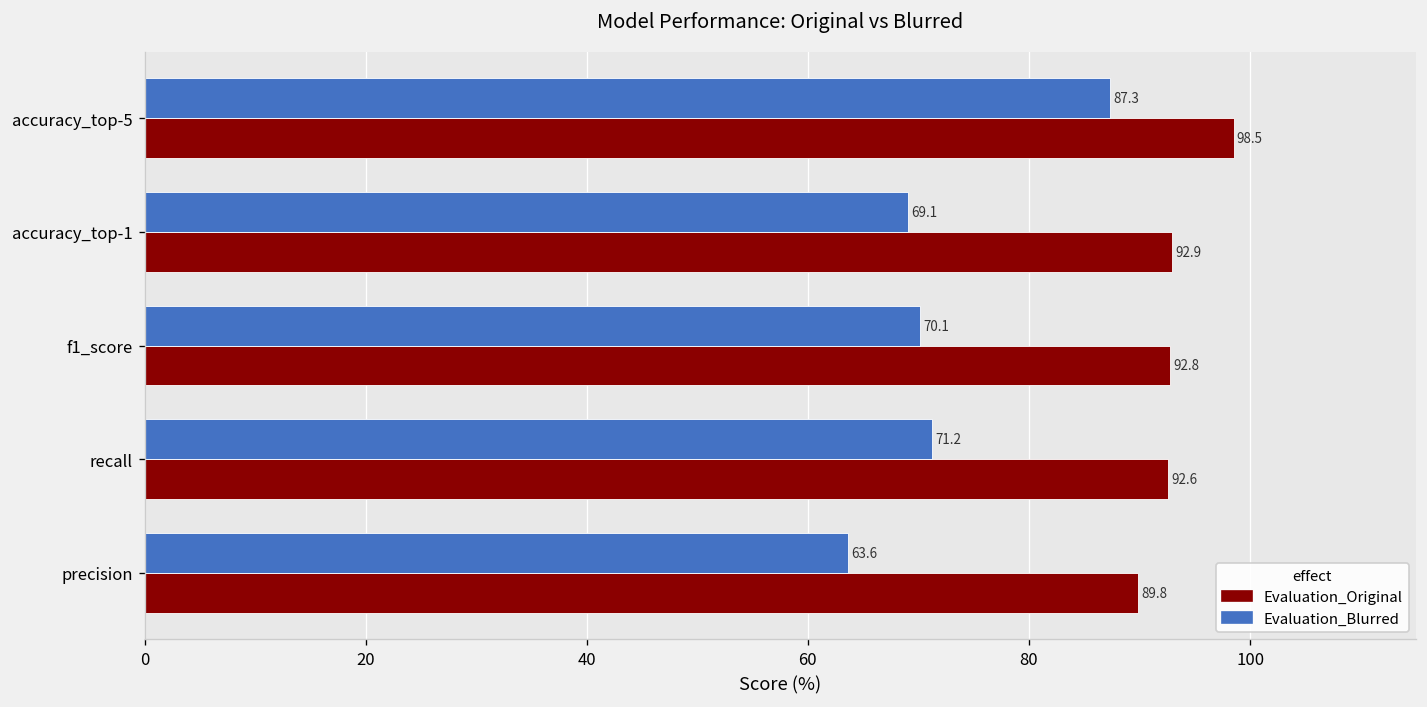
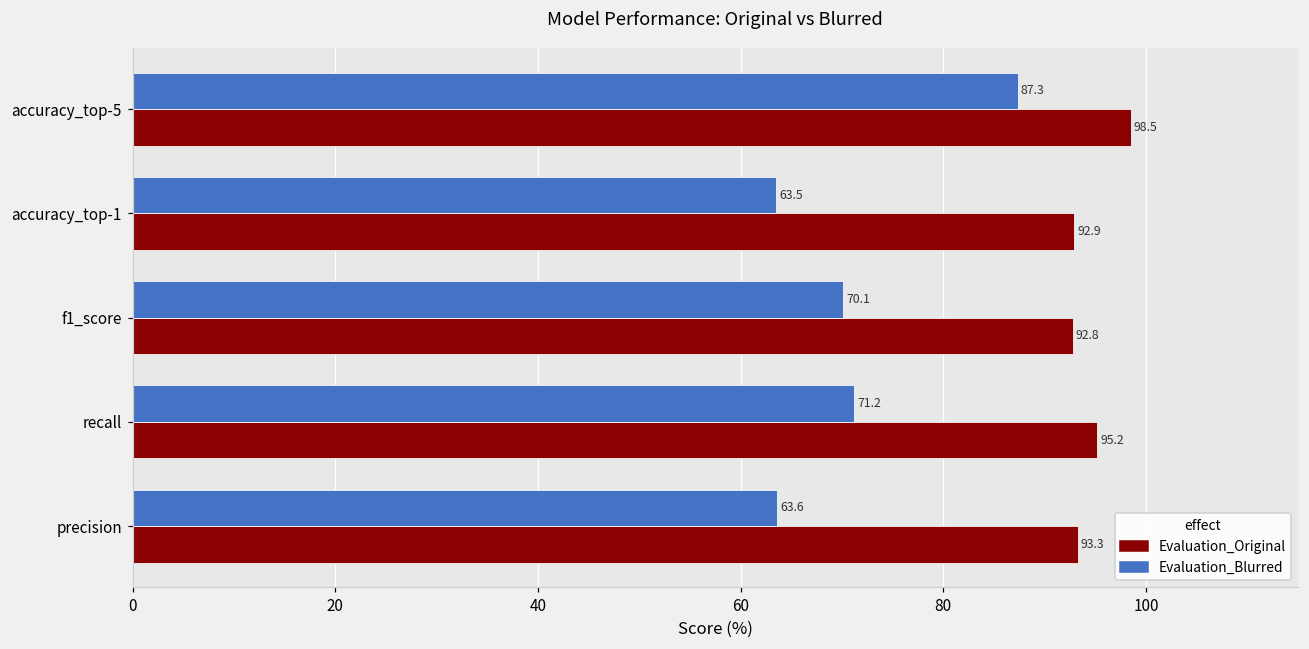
Evaluation_Blurred, accuracy_top-1: 69.1 -> 63.5
Evaluation_Original, recall: 92.6 -> 95.2
Evaluation_Original, precision: 89.8 -> 93.3
